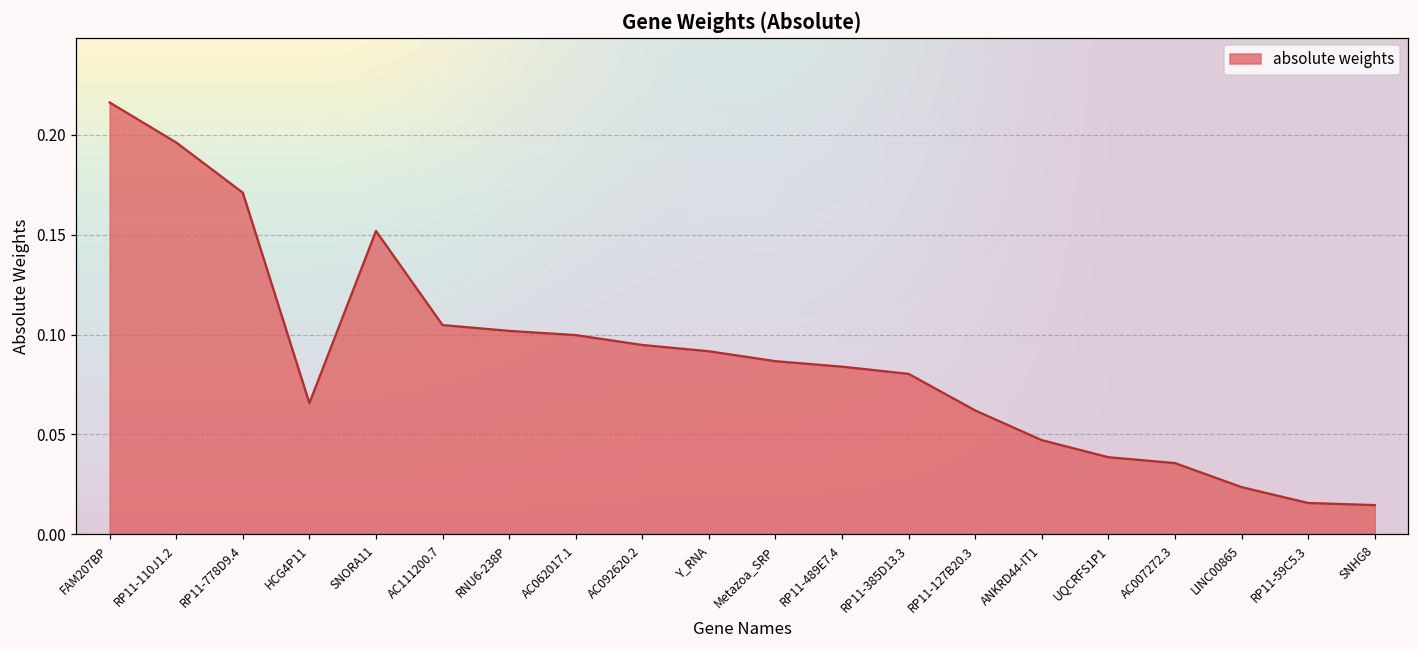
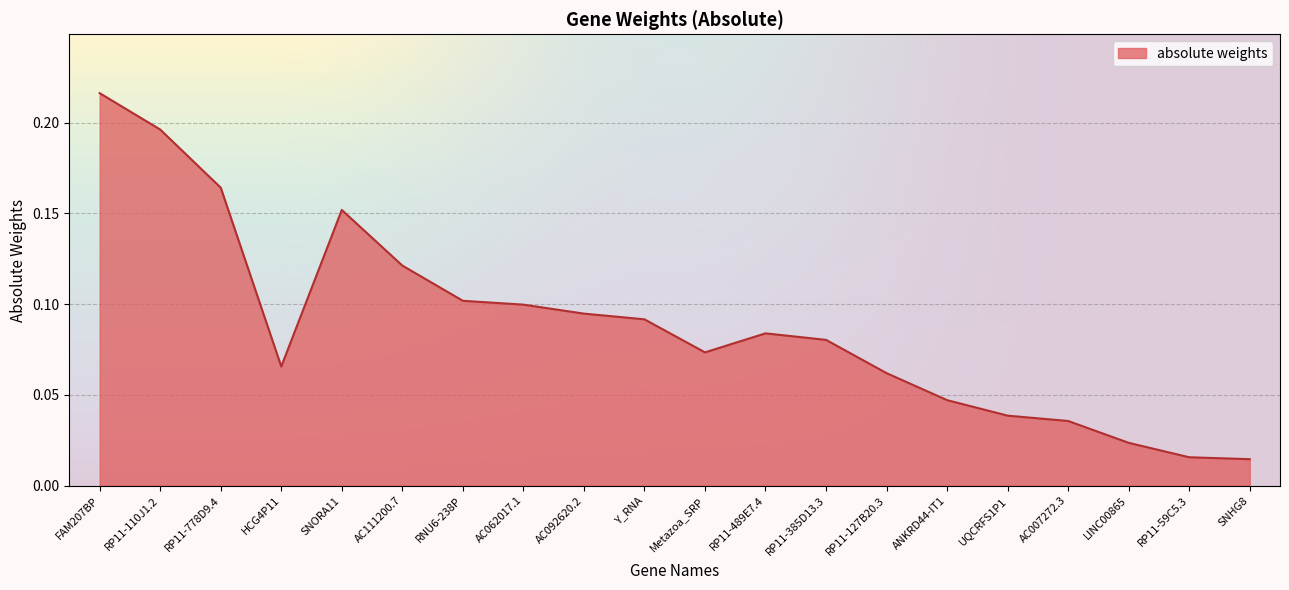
RP11-778D9.4: 0.171 -> 0.164
AC111200.7: 0.105 -> 0.121
Metazoa_SRP: 0.087 -> 0.073
